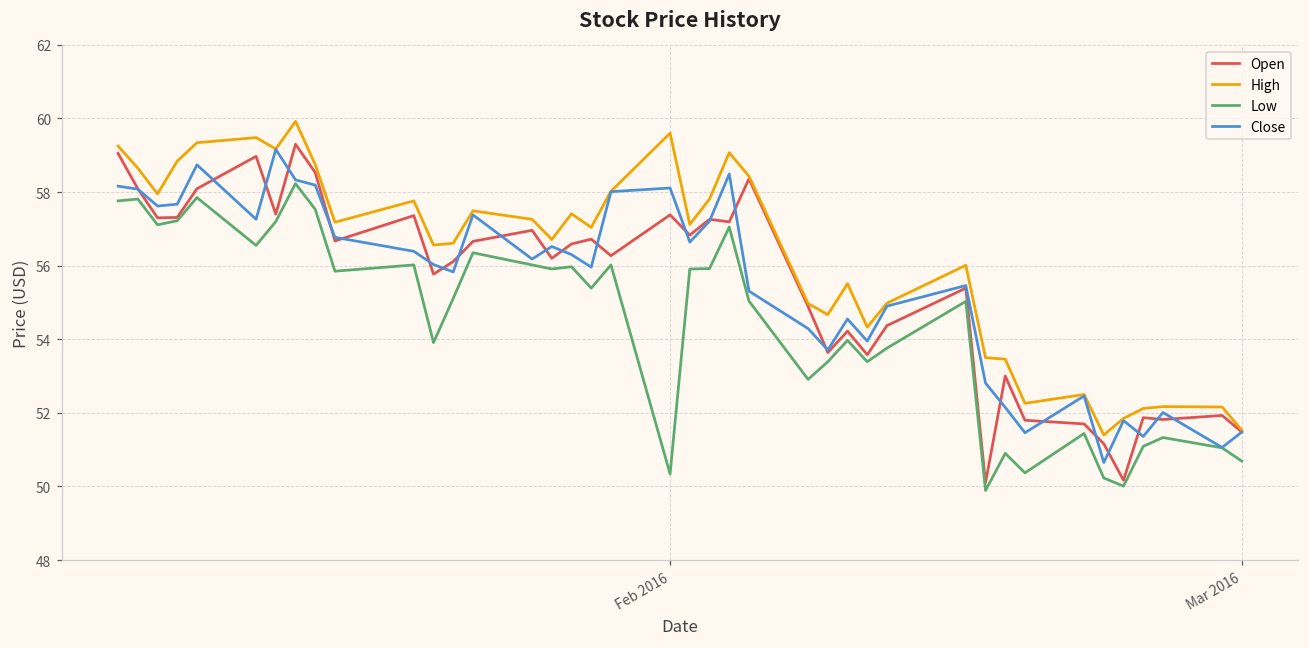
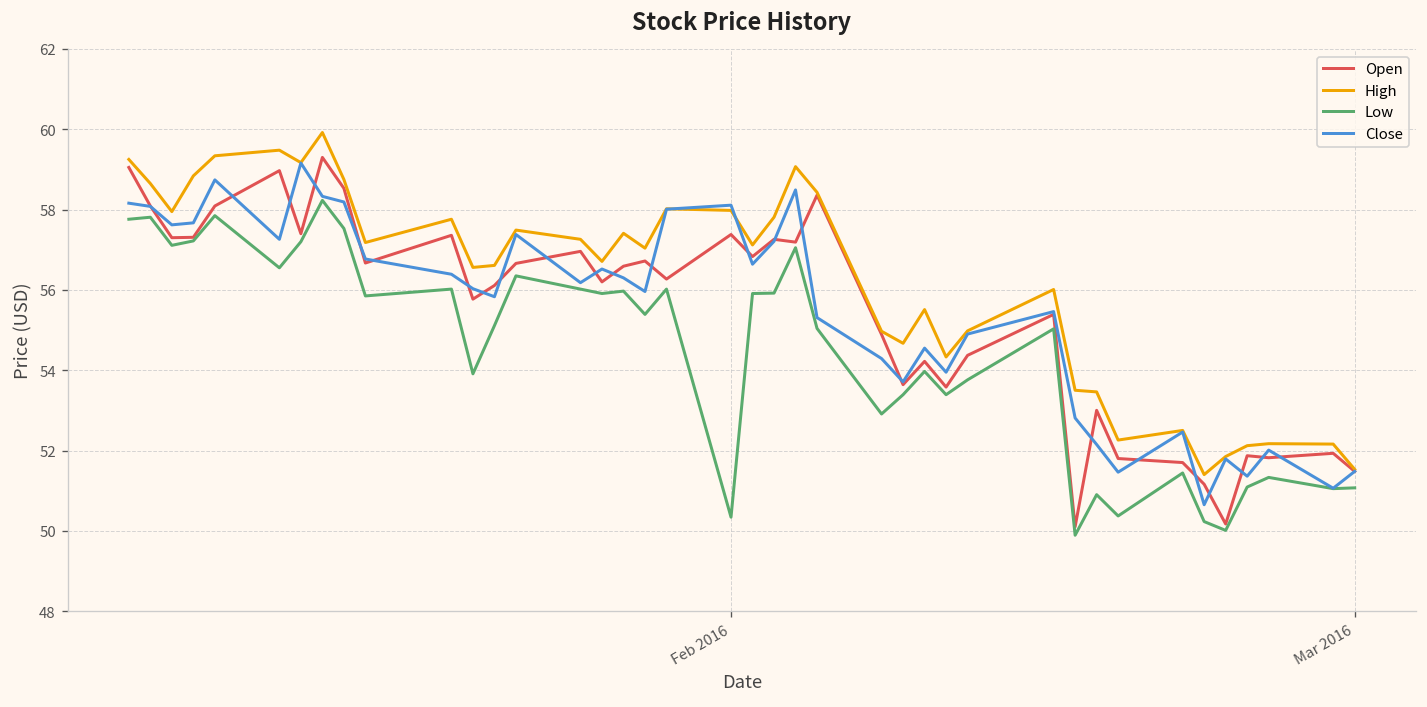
High, Feb 2016: 59.6 -> 58.0
Low, Mar 2016: 50.7 -> 51.1
